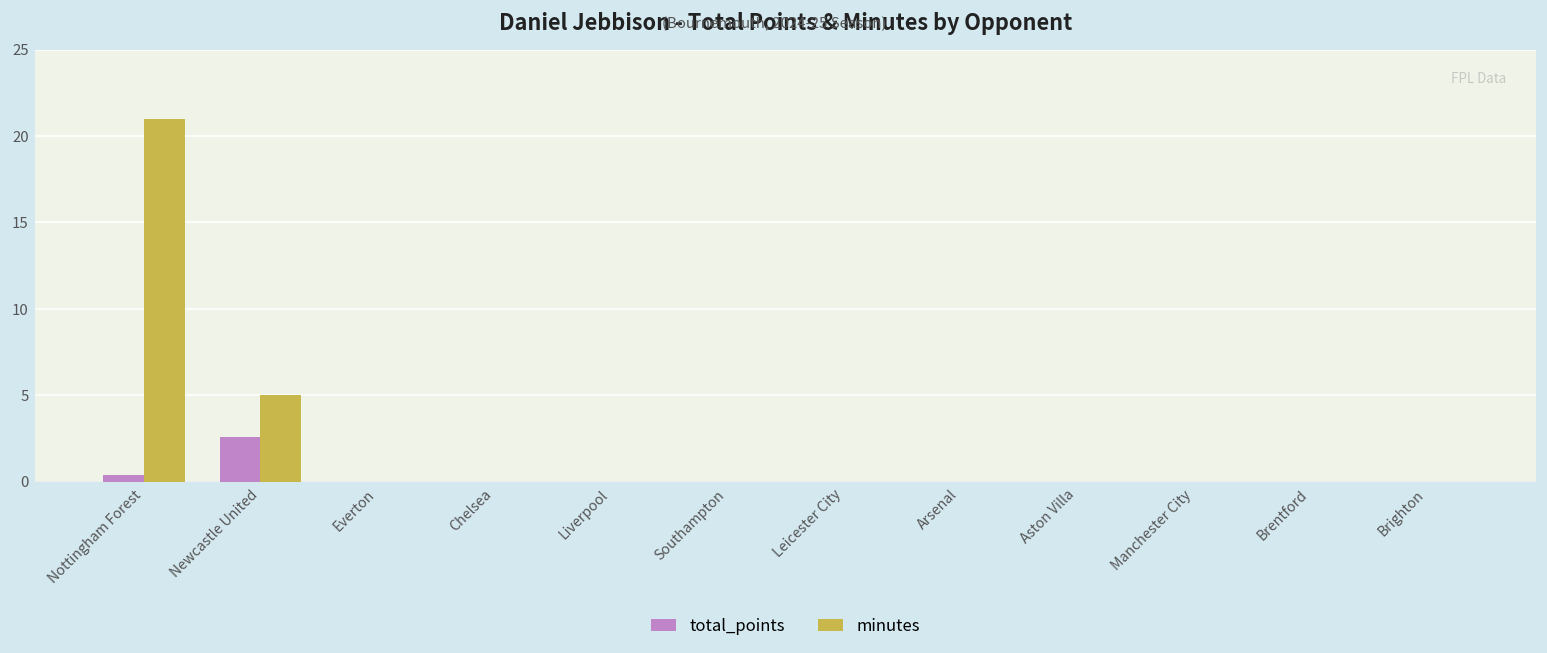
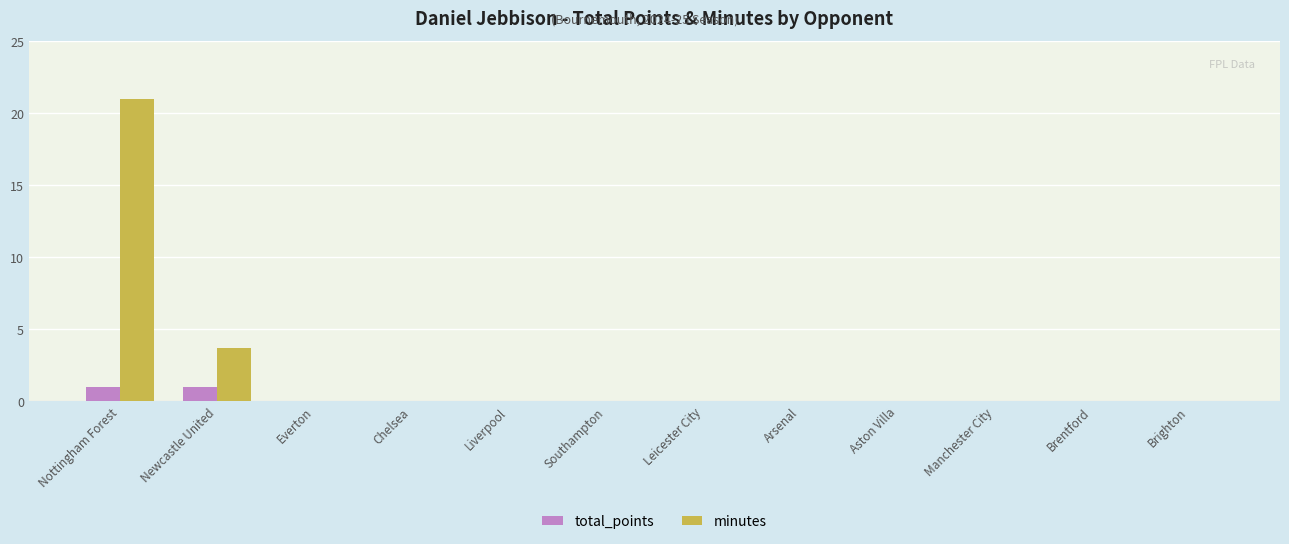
total_points, Nottingham Forest: 0.4 -> 1.0
total_points, Newcastle United: 2.6 -> 1.0
minutes, Newcastle United: 5.0 -> 3.7
